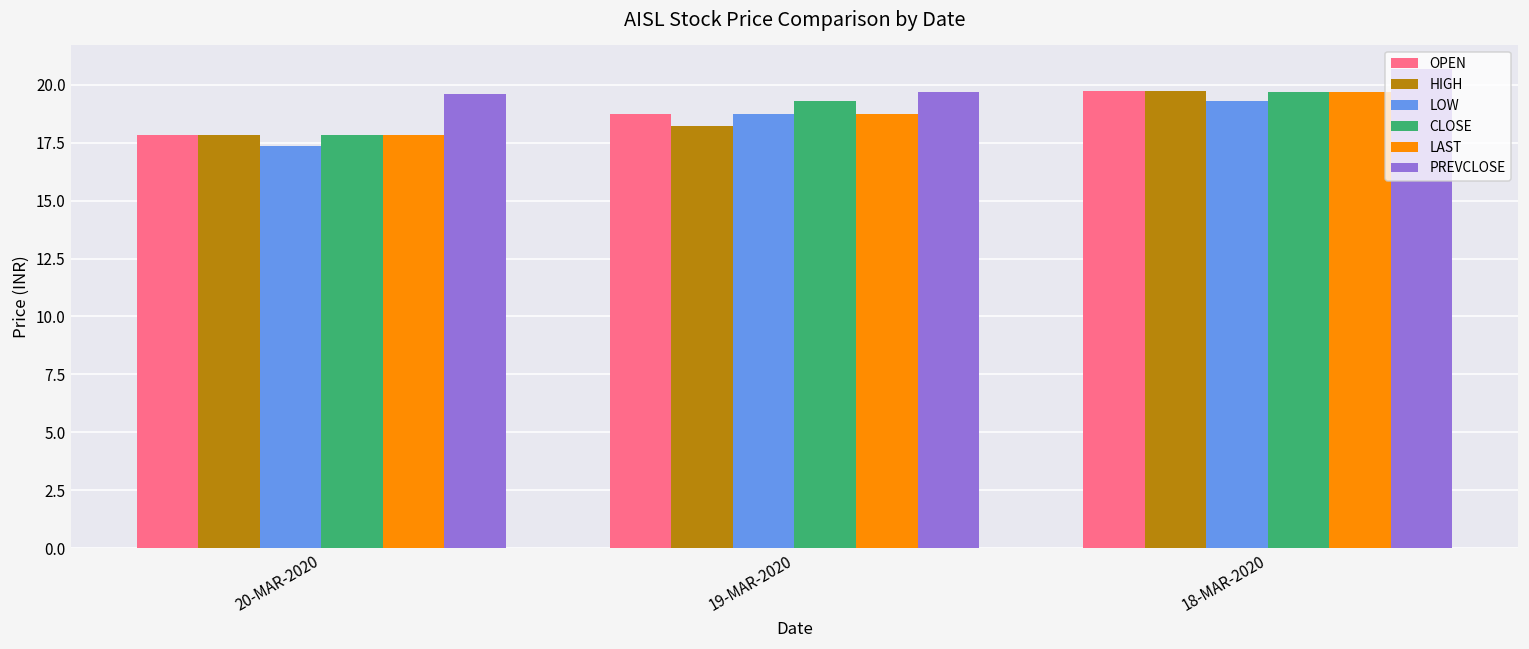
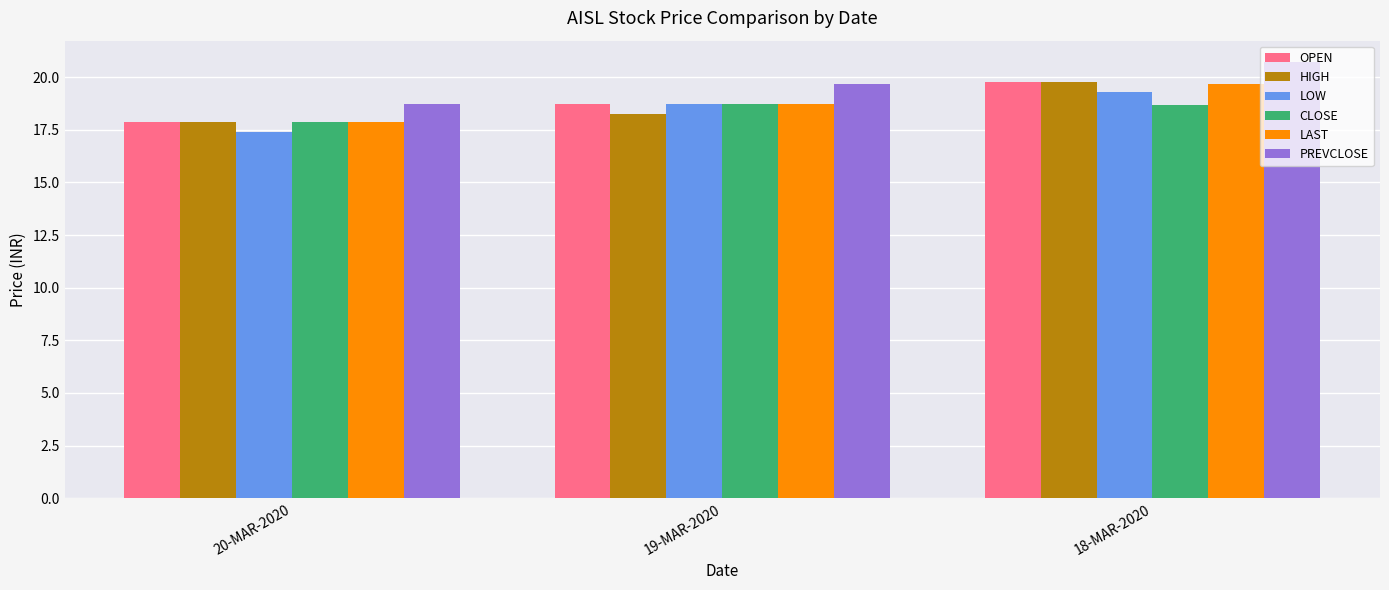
PREVCLOSE, 20-MAR-2020: 19.6 -> 18.8
CLOSE, 19-MAR-2020: 19.3 -> 18.8
CLOSE, 18-MAR-2020: 19.7 -> 18.7
